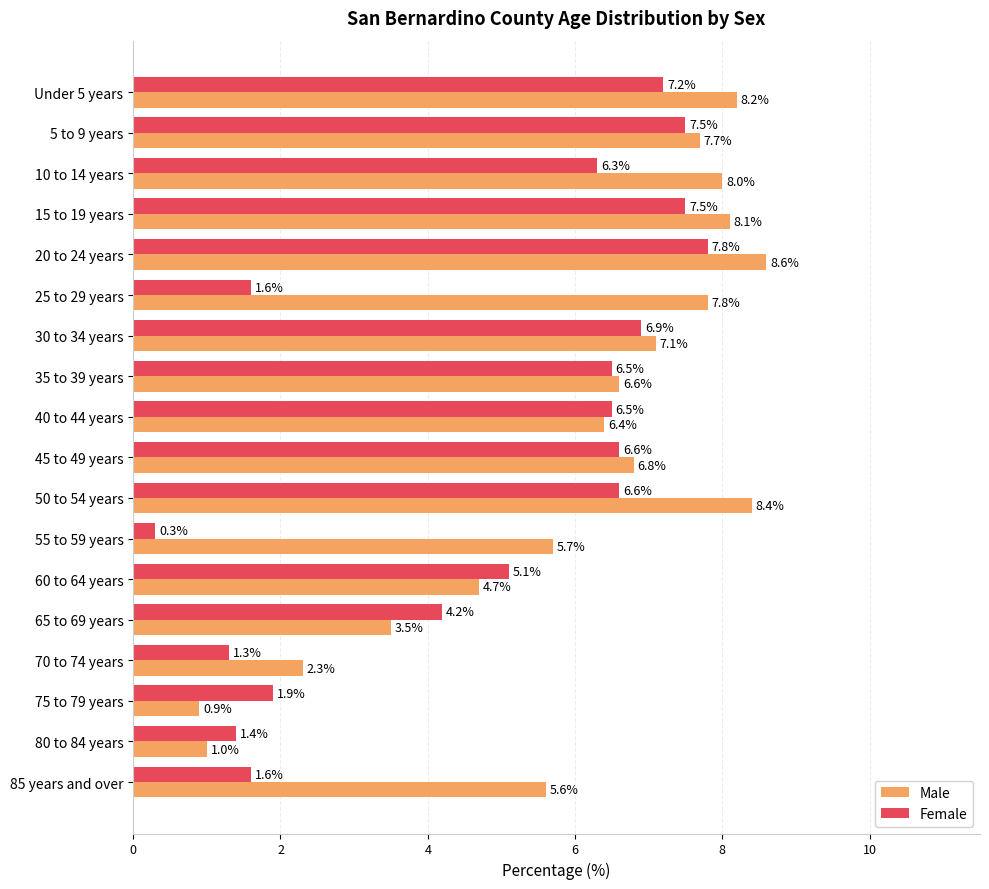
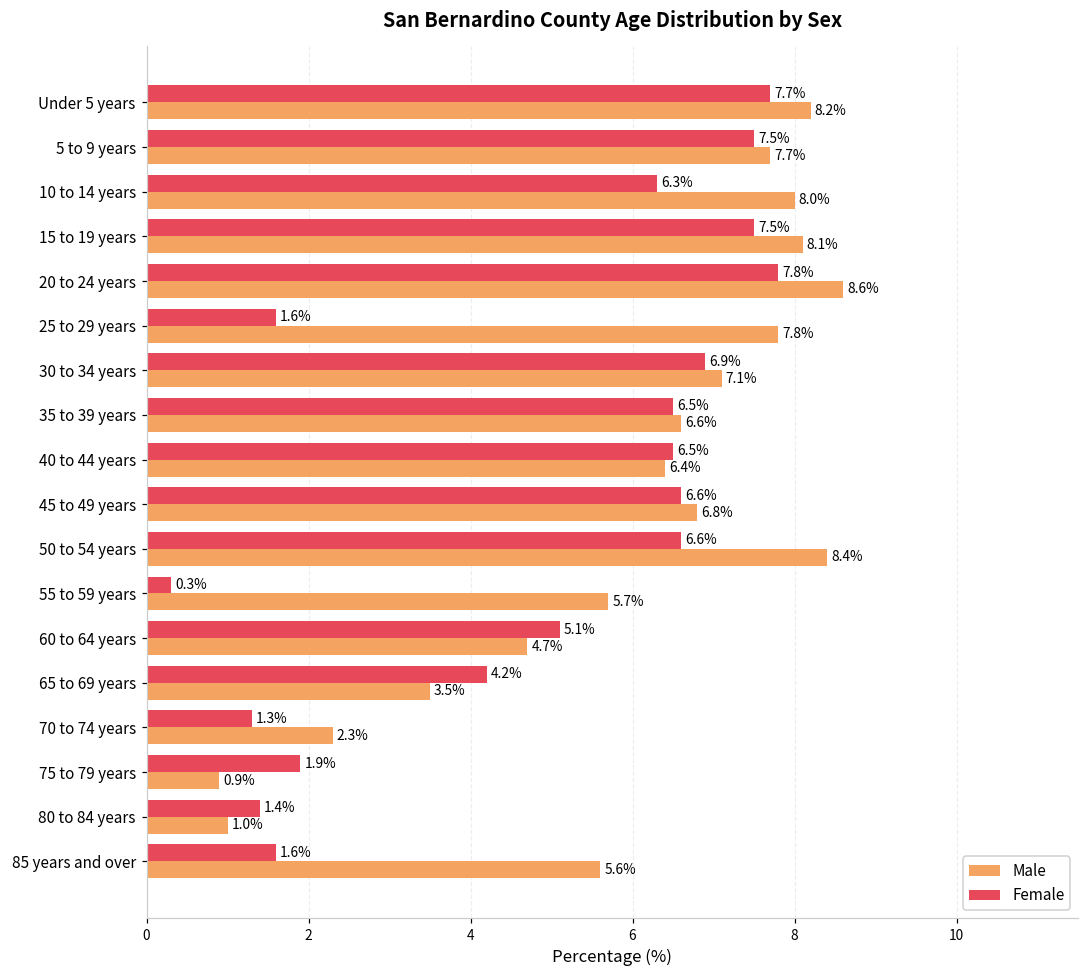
Female, Under 5 years: 7.2% -> 7.7%
